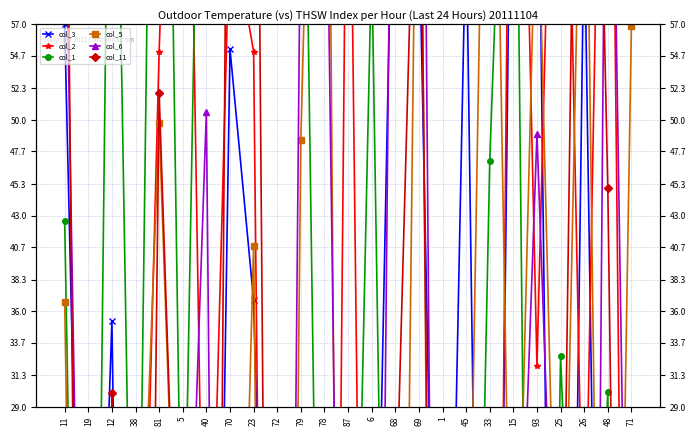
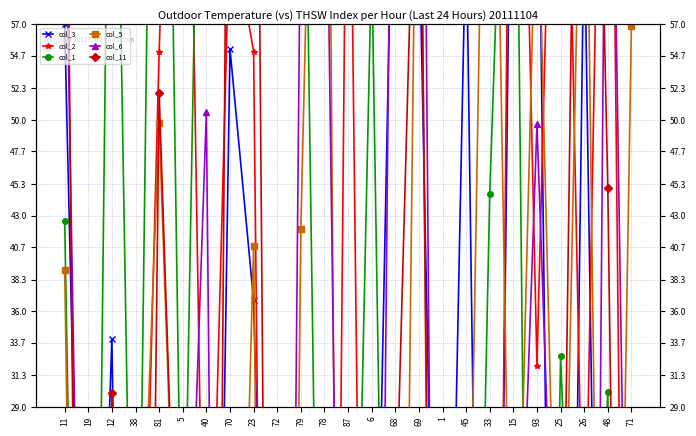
col_5, 11: 36.7 -> 39.0
col_3, 12: 35.3 -> 34.0
col_5, 79: 48.5 -> 42.0
col_1, 33: 47.0 -> 44.6
col_6, 93: 49.0 -> 49.7
